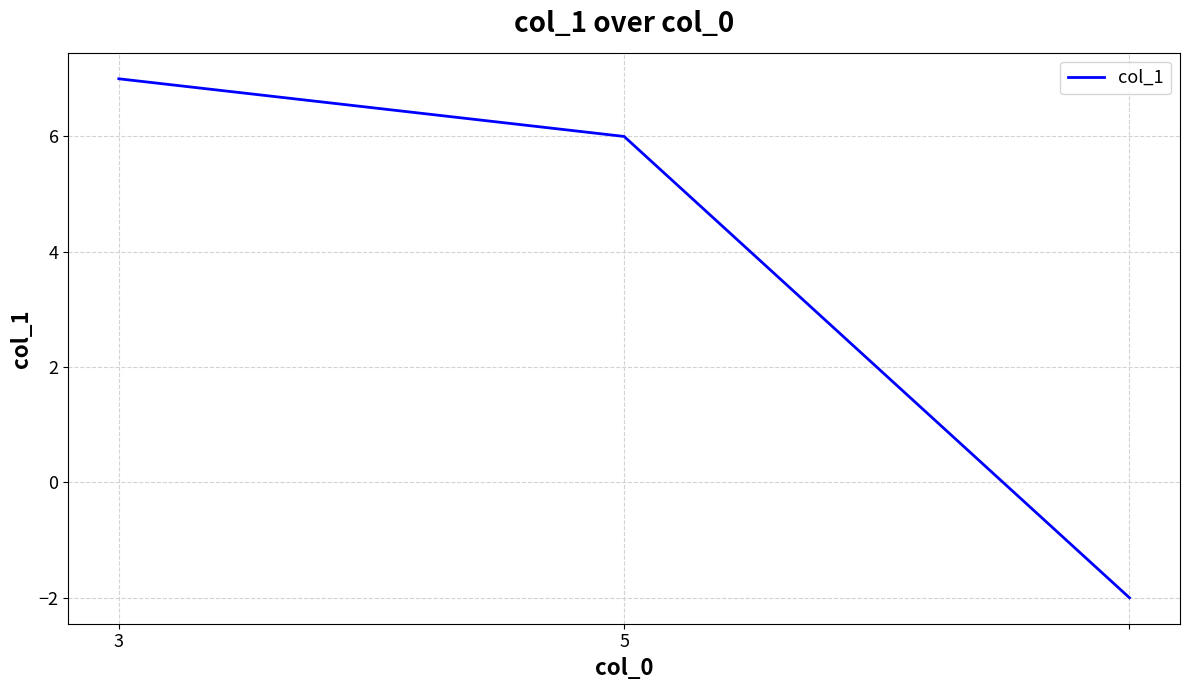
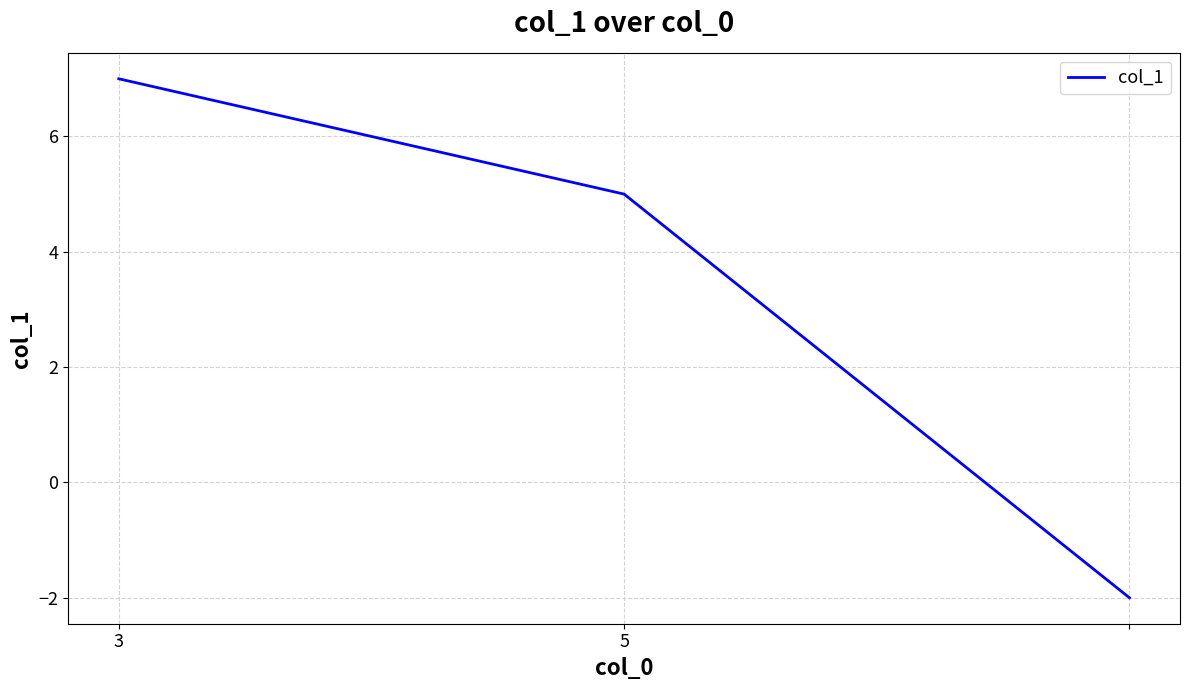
5: 6 -> 5
